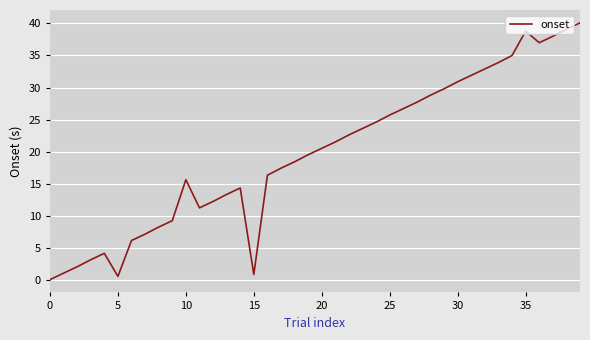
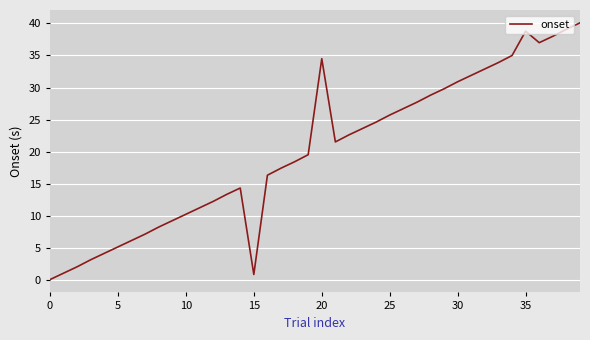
5: 1 -> 5
10: 16 -> 10
20: 21 -> 35
